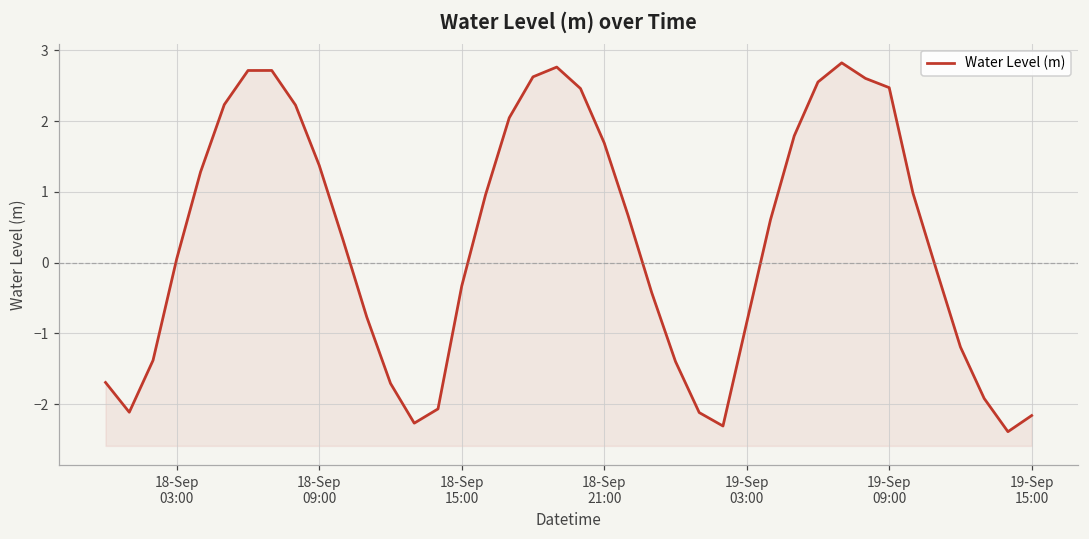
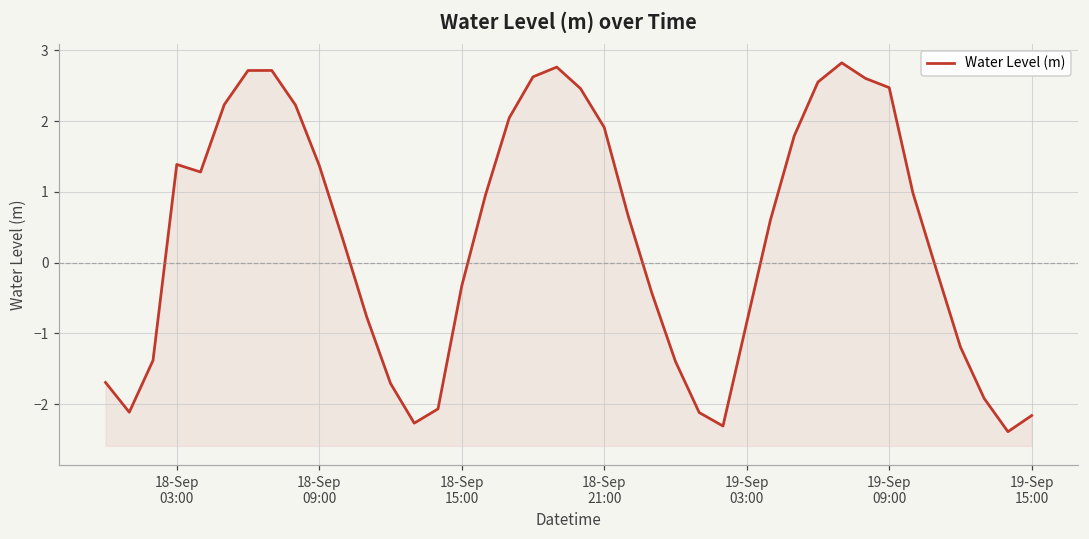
18-Sep 03:00: 0.1 -> 1.4
18-Sep 21:00: 1.7 -> 1.9
